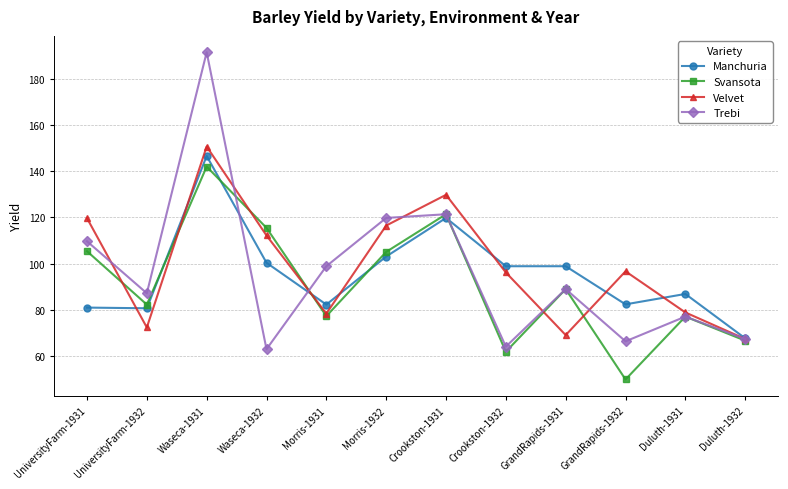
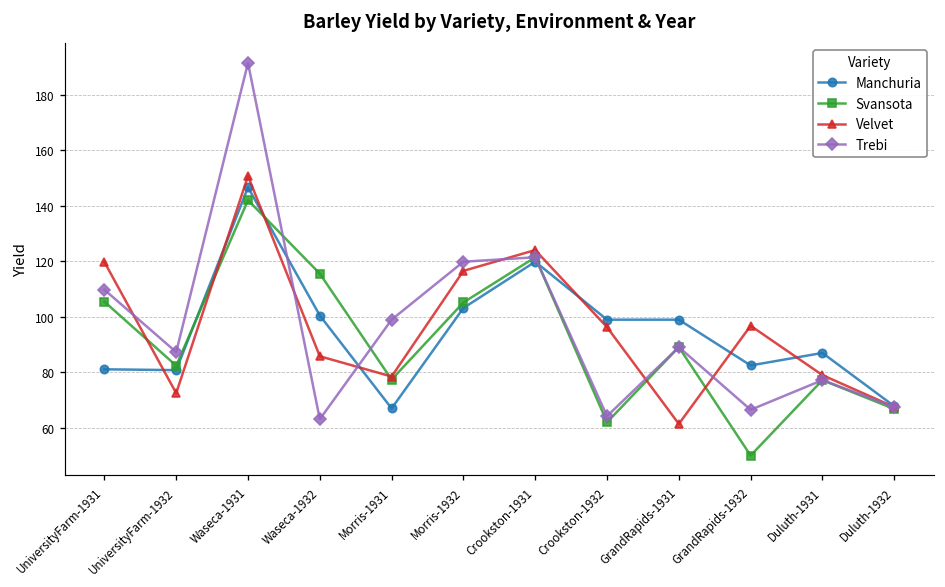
Velvet, Waseca-1932: 112 -> 86
Manchuria, Morris-1931: 82 -> 67
Velvet, Crookston-1931: 130 -> 124
Velvet, GrandRapids-1931: 69 -> 61
